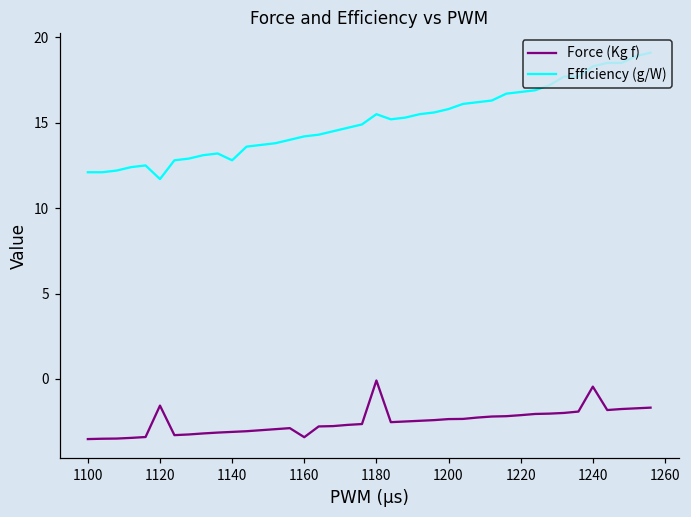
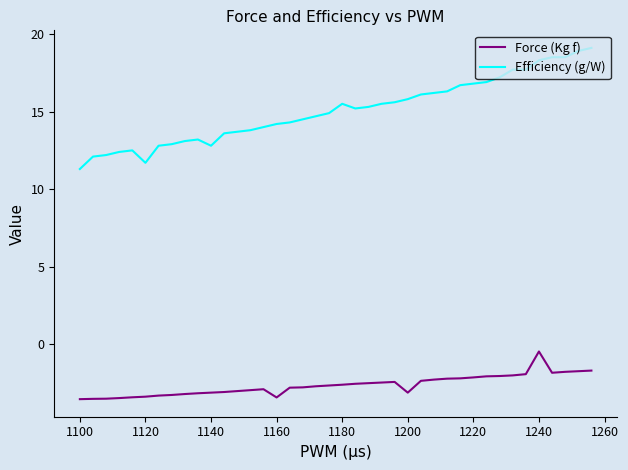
Efficiency (g/W), 1100: 12.1 -> 11.3
Force (Kg f), 1120: -1.6 -> -3.4
Force (Kg f), 1180: -0.1 -> -2.6
Force (Kg f), 1200: -2.4 -> -3.1
